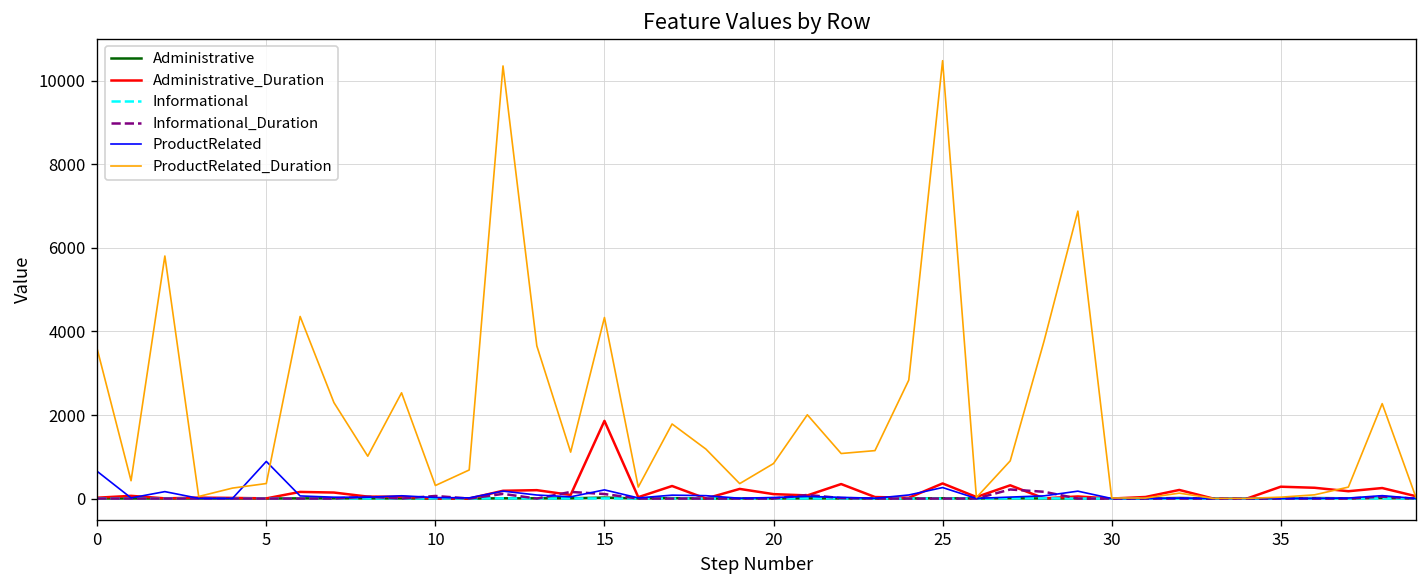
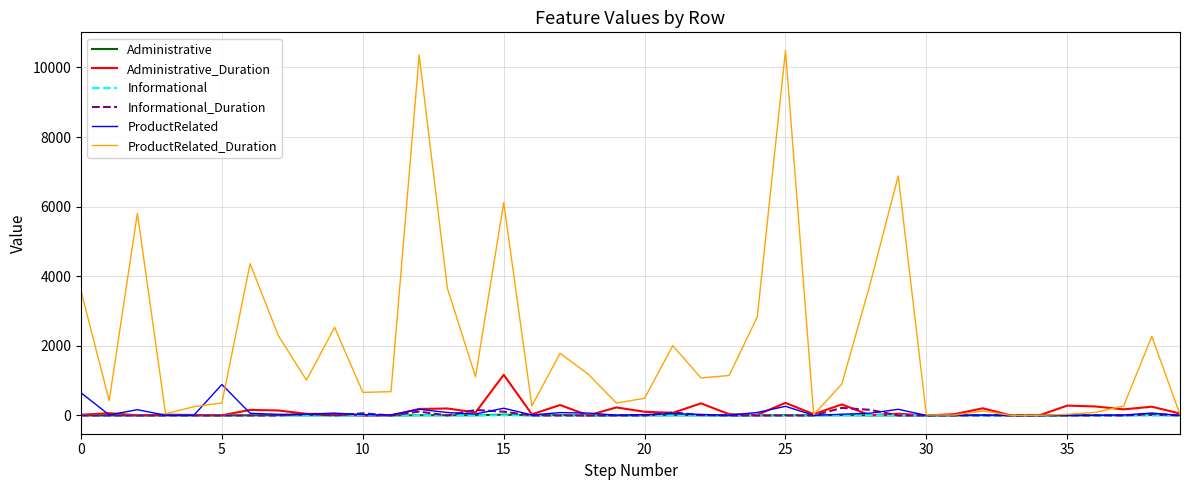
ProductRelated_Duration, 10: 300 -> 700
Administrative_Duration, 15: 1900 -> 1200
ProductRelated_Duration, 15: 4300 -> 6100
ProductRelated_Duration, 20: 800 -> 500
